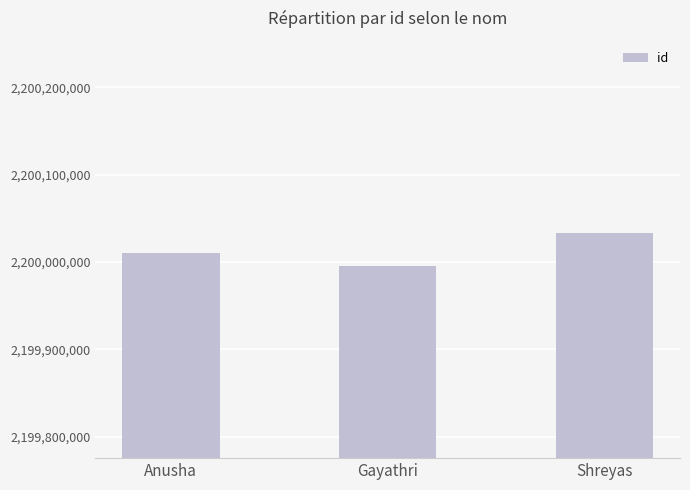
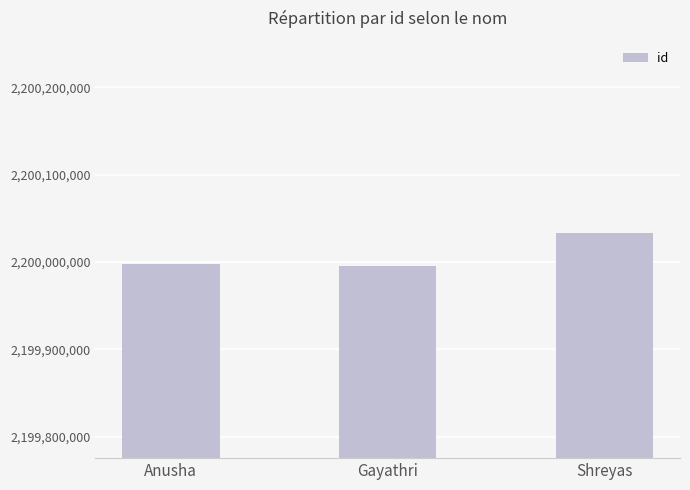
Anusha: 2,200,010,000 -> 2,200,000,000
